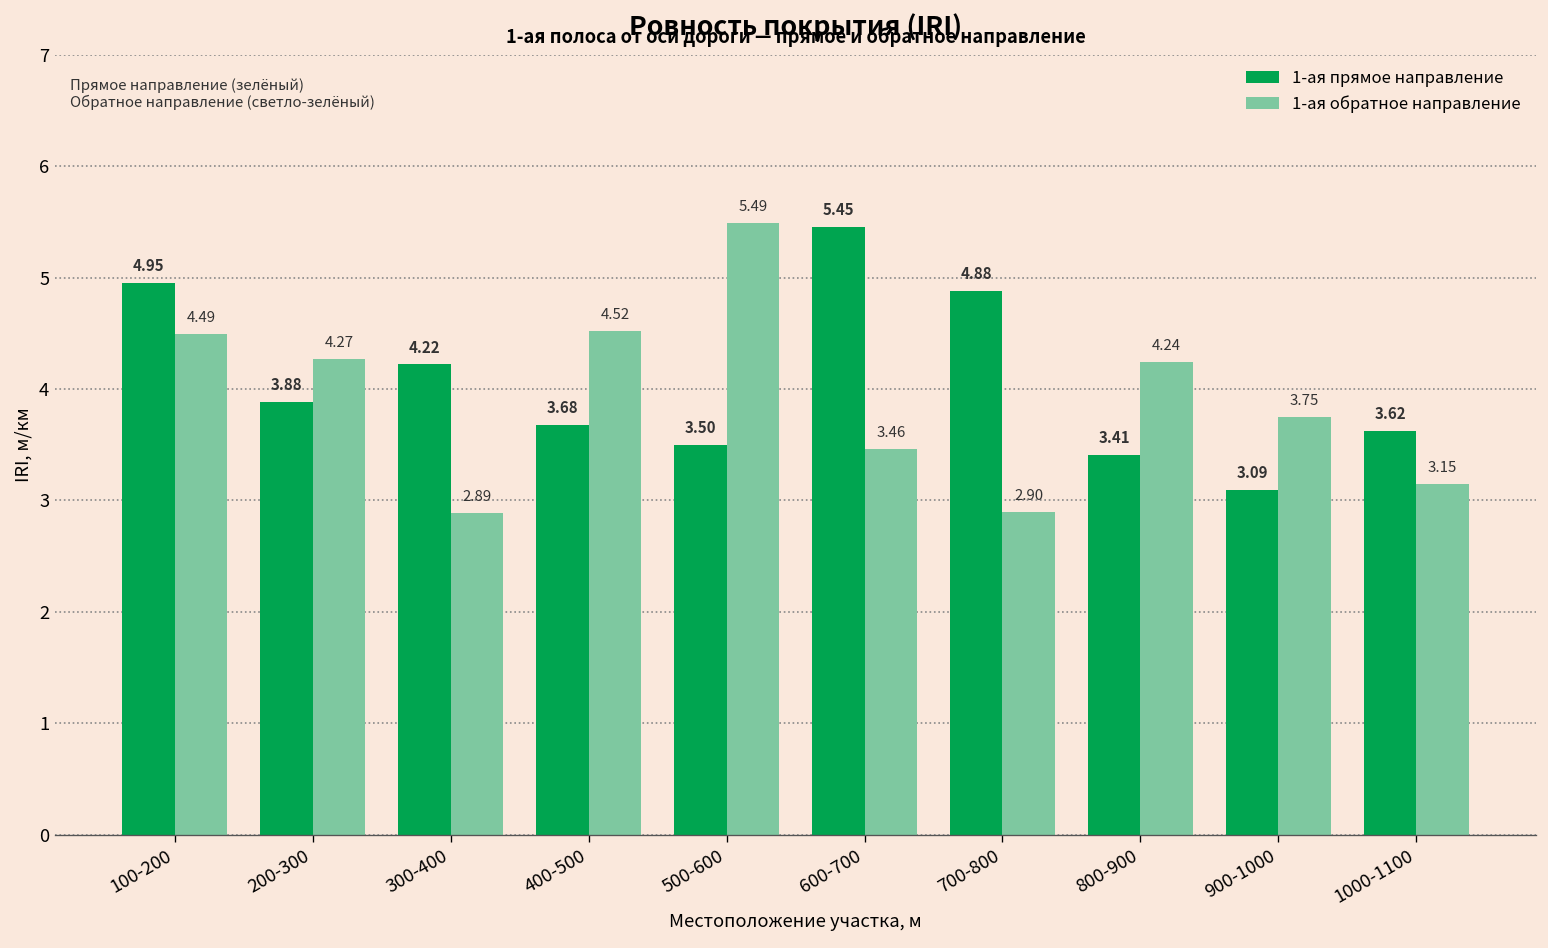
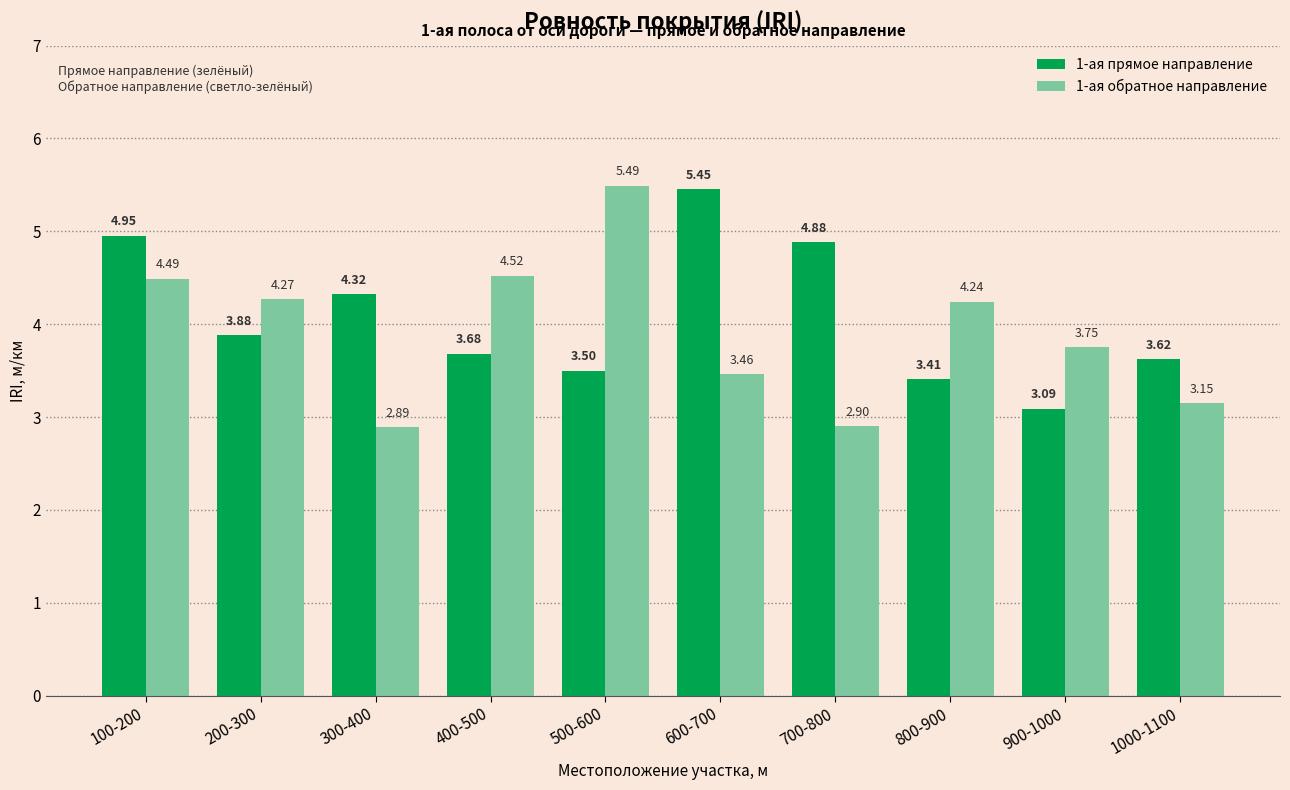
1-ая прямое направление, 300-400: 4.22 -> 4.32
